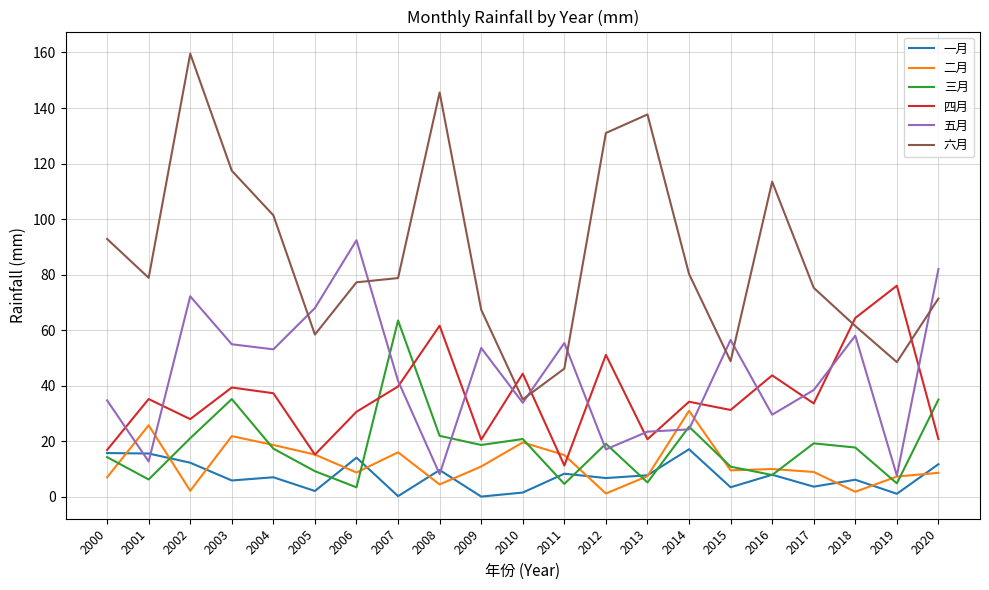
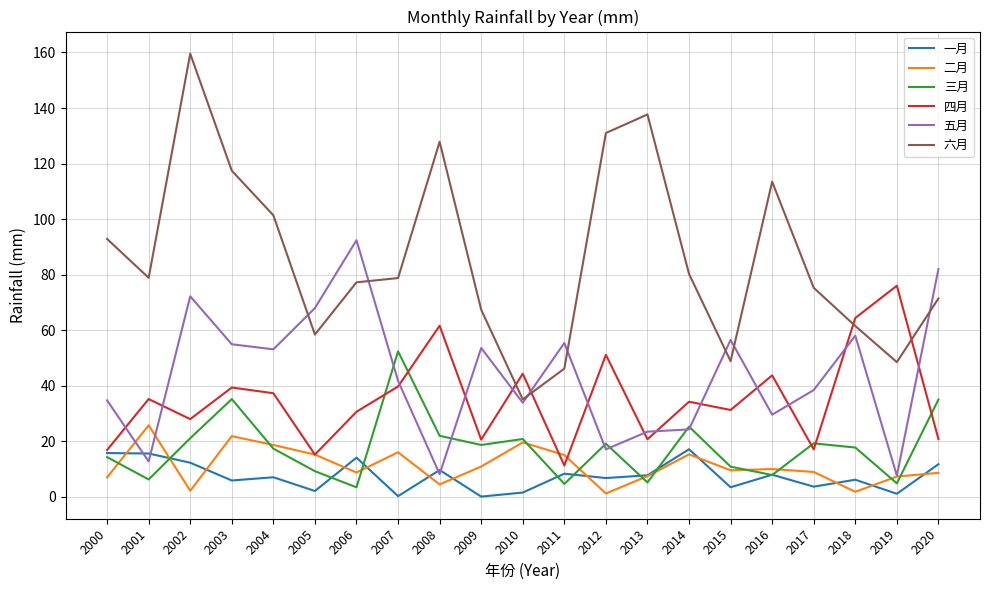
三月, 2007: 63 -> 52
六月, 2008: 146 -> 128
二月, 2014: 31 -> 15
四月, 2017: 34 -> 17
